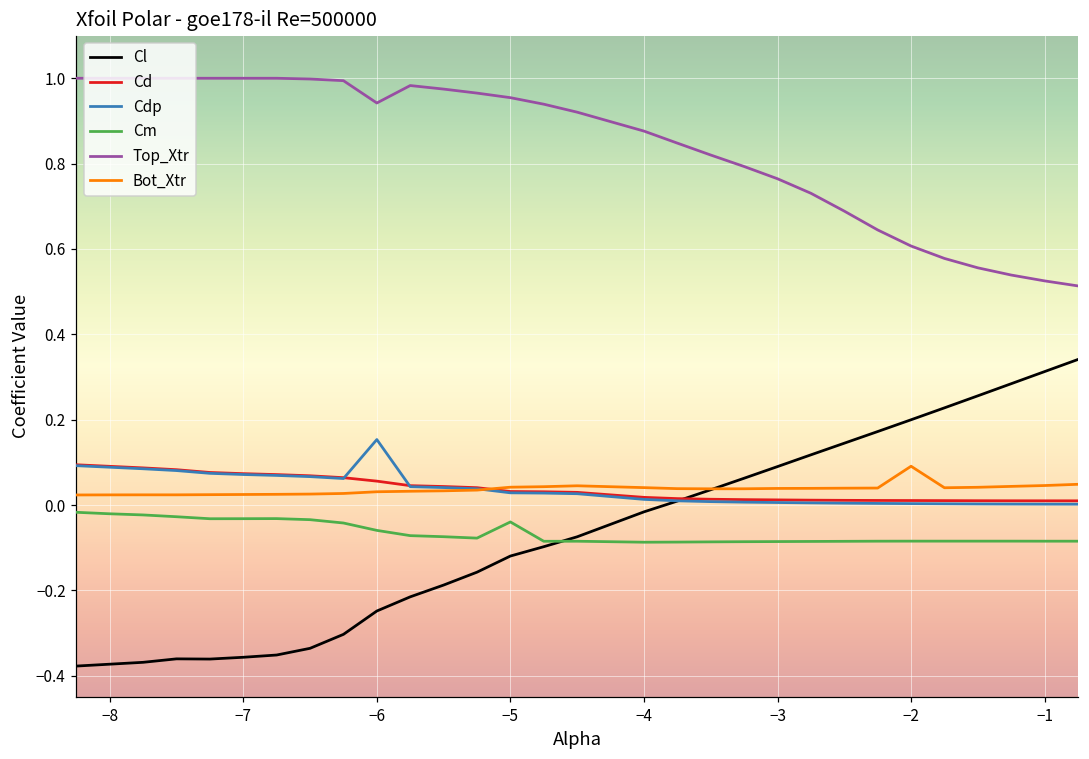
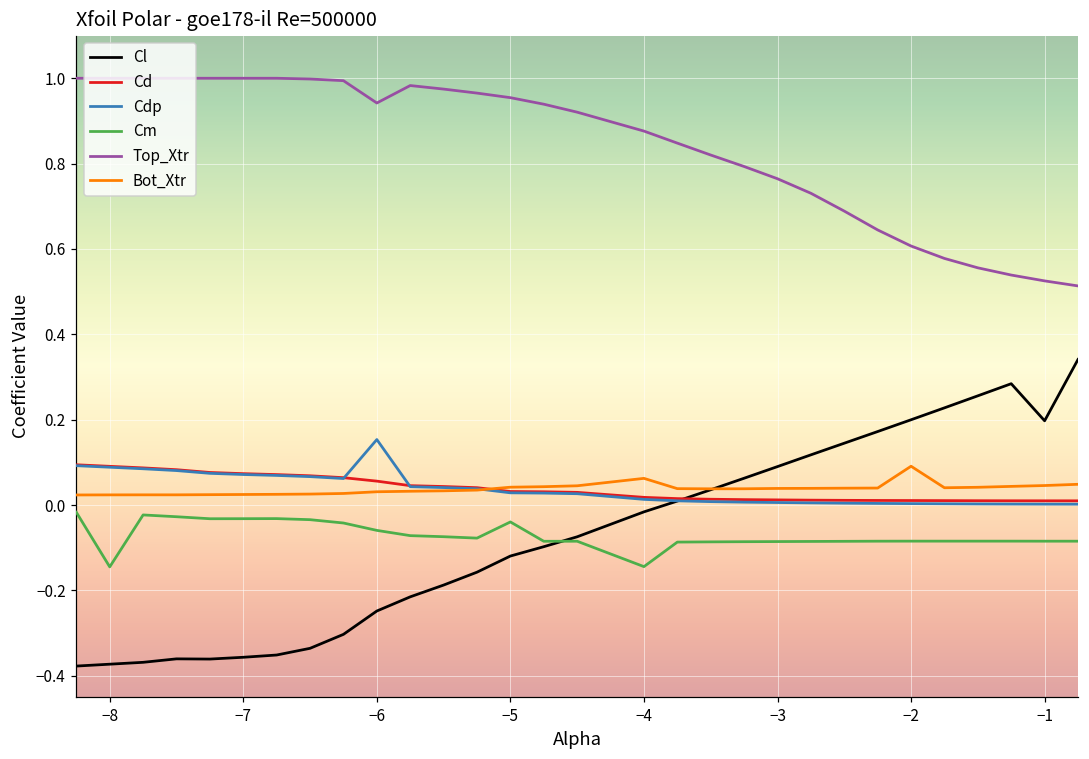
Cm, −8: -0.02 -> -0.14
Cm, −4: -0.09 -> -0.14
Bot_Xtr, −4: 0.04 -> 0.06
Cl, −1: 0.31 -> 0.20
